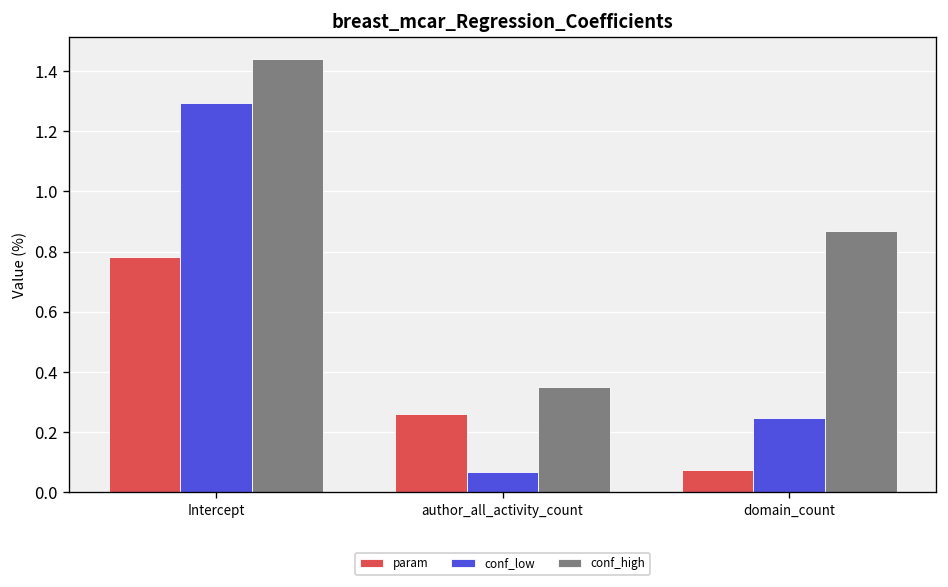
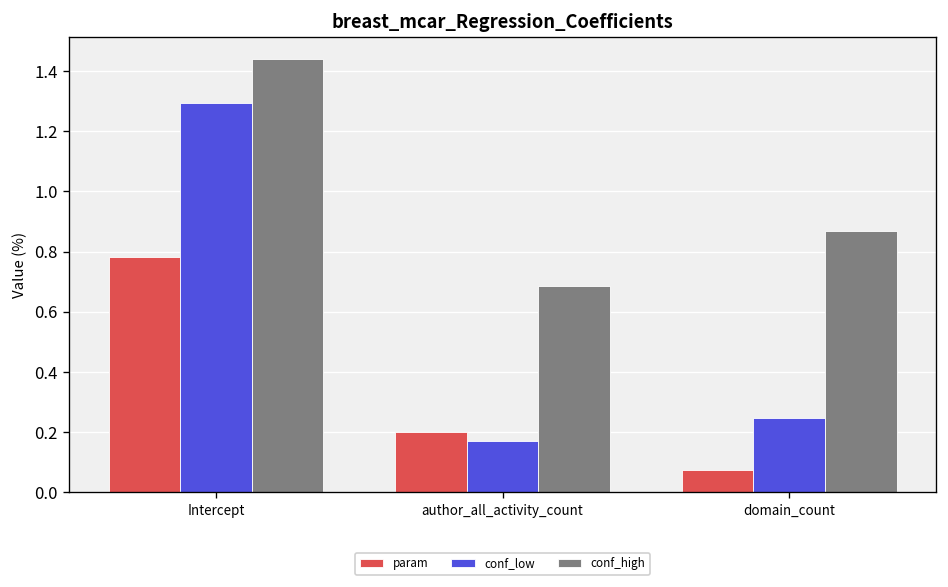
param, author_all_activity_count: 0.26 -> 0.20
conf_low, author_all_activity_count: 0.07 -> 0.17
conf_high, author_all_activity_count: 0.35 -> 0.69
